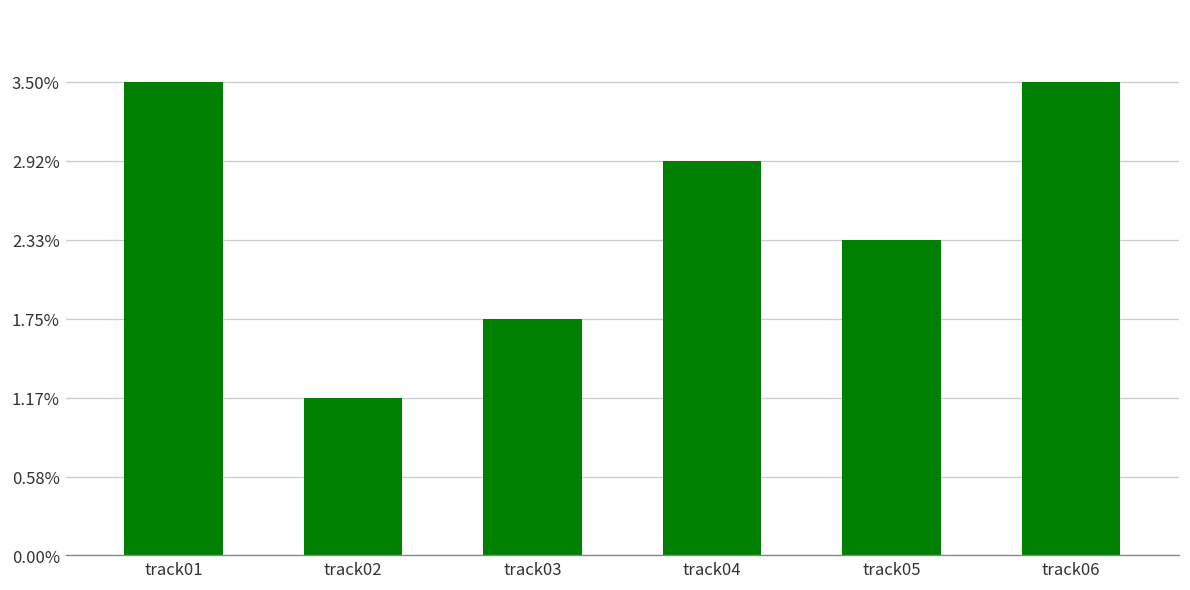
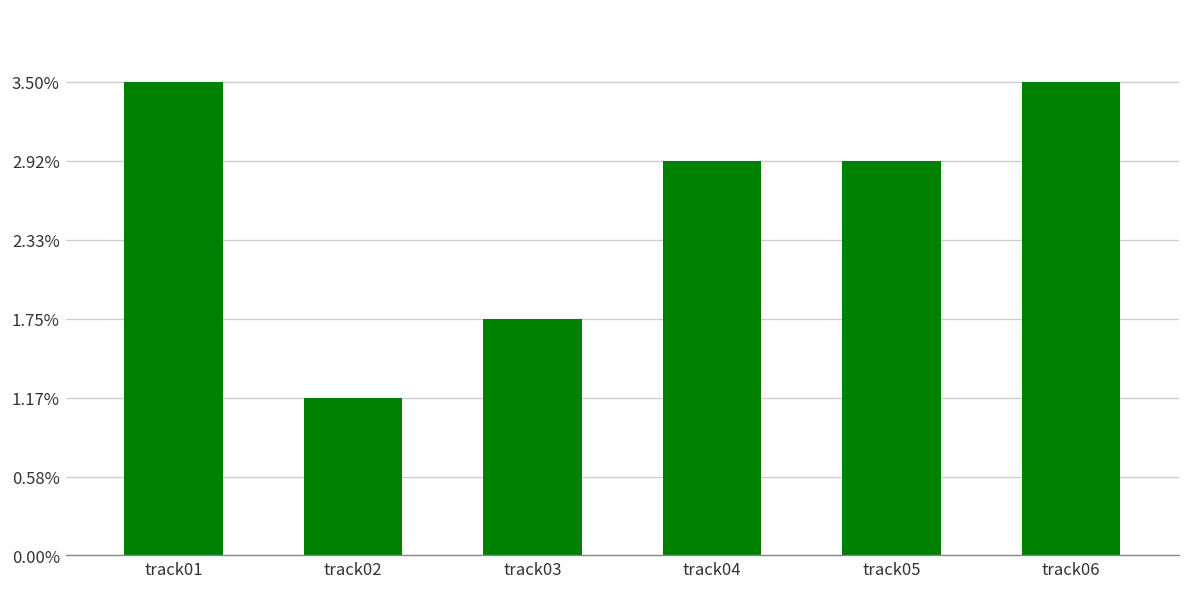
track05: 2.33% -> 2.92%
